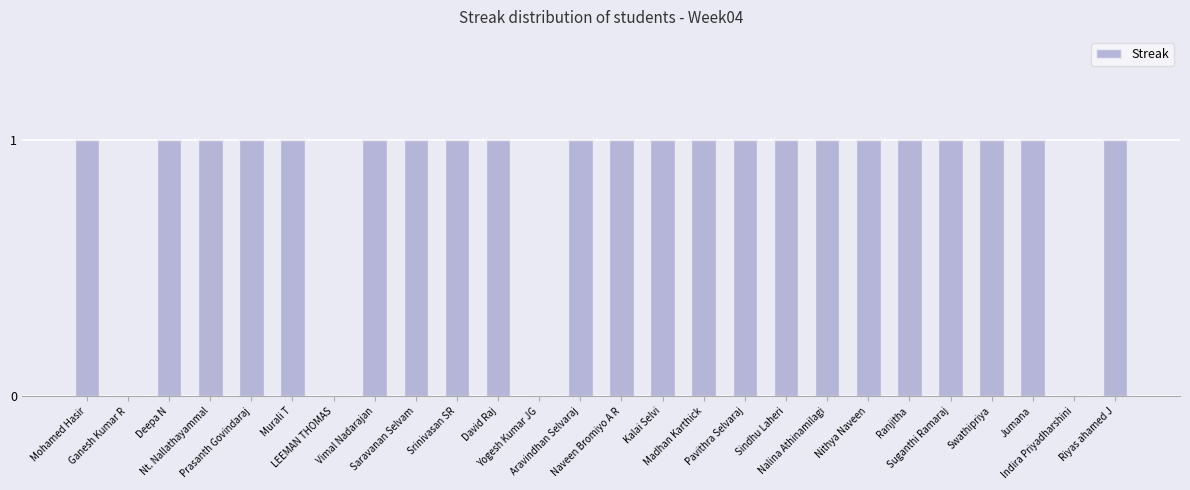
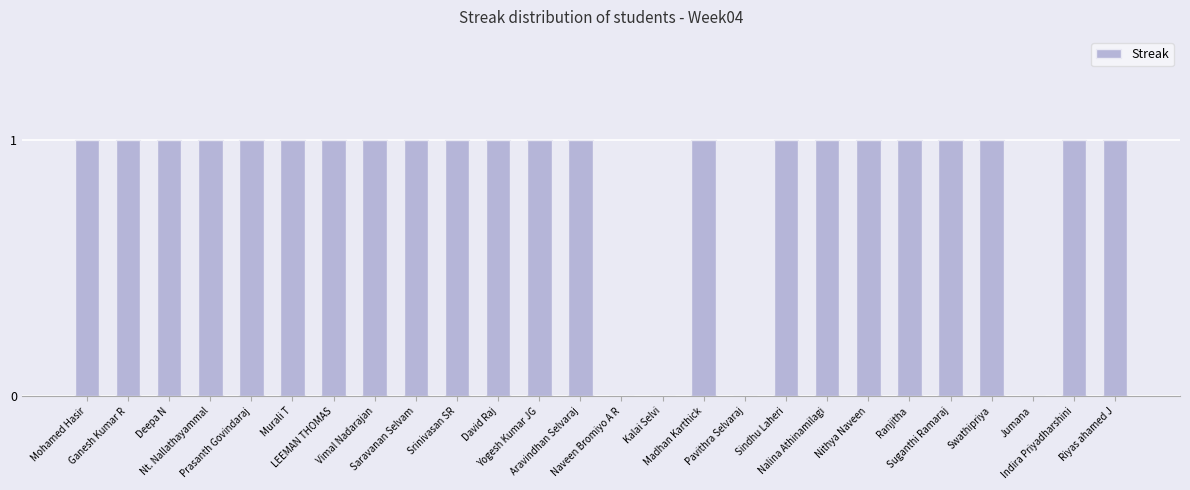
Ganesh Kumar R: 0 -> 1
LEEMAN THOMAS: 0 -> 1
Yogesh Kumar JG: 0 -> 1
Naveen Bromiyo A R: 1 -> 0
Kalai Selvi: 1 -> 0
Pavithra Selvaraj: 1 -> 0
Jumana: 1 -> 0
Indira Priyadharshini: 0 -> 1
